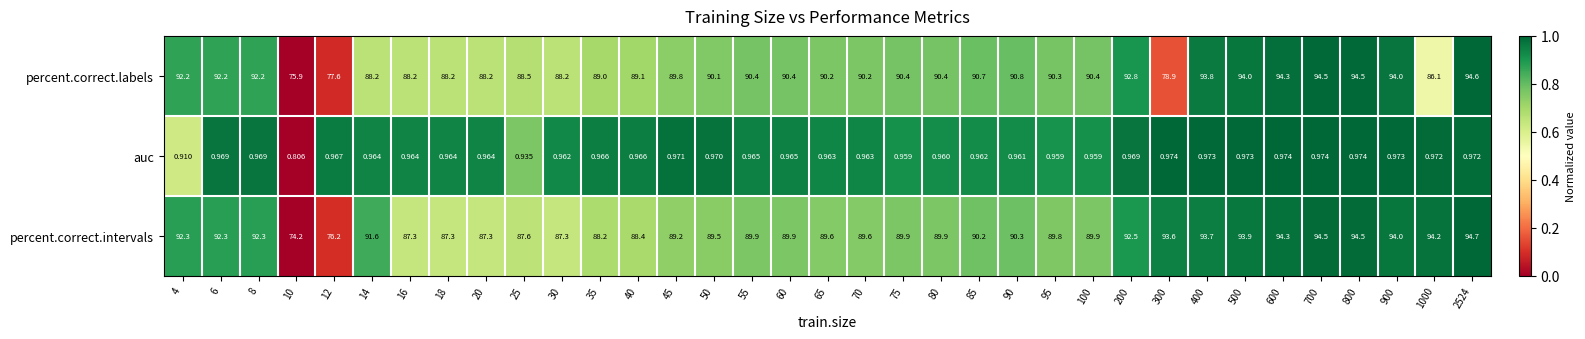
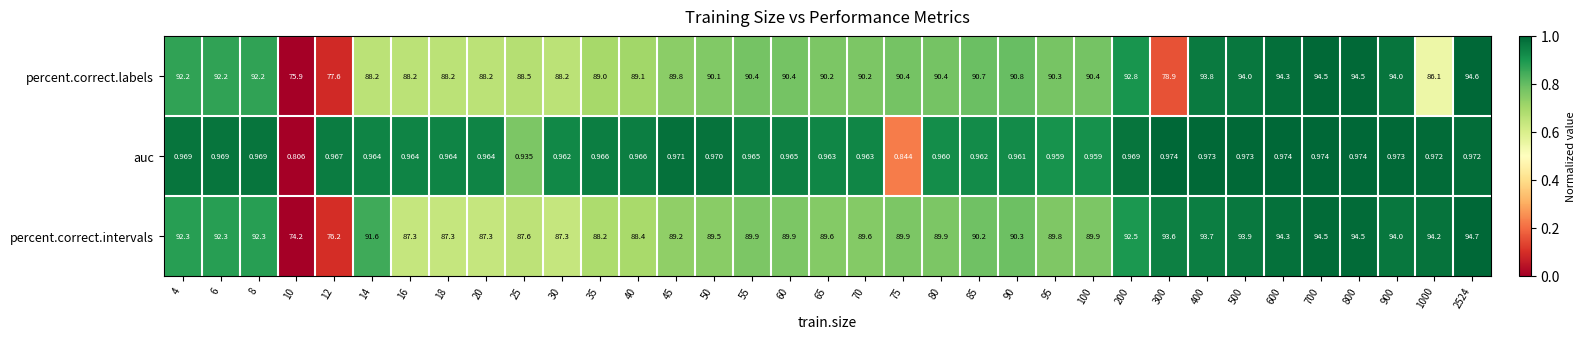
auc, 4: 0.910 -> 0.969
auc, 75: 0.959 -> 0.844
